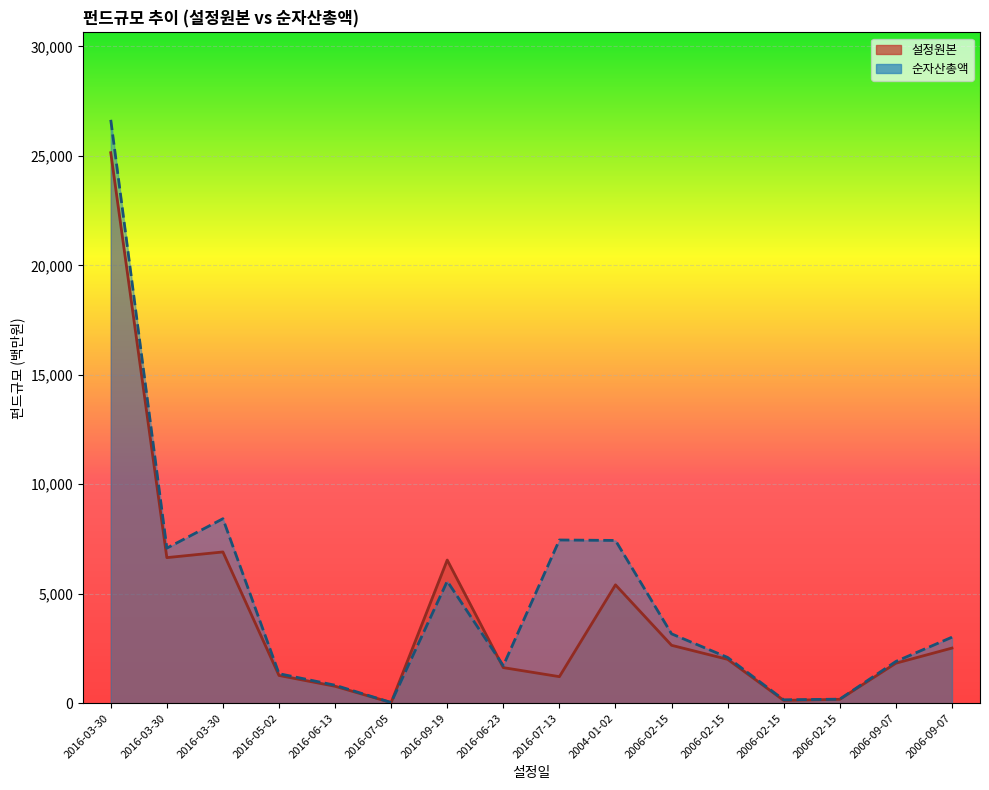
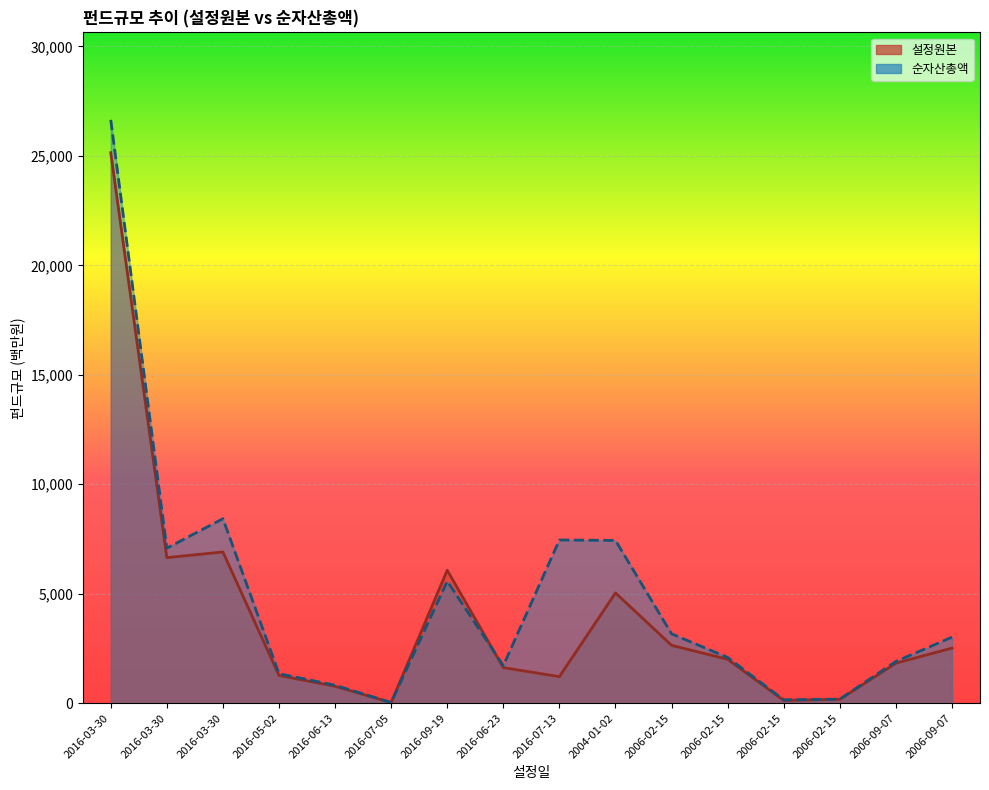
설정원본, 2016-09-19: 6,500 -> 6,100
설정원본, 2004-01-02: 5,400 -> 5,000
